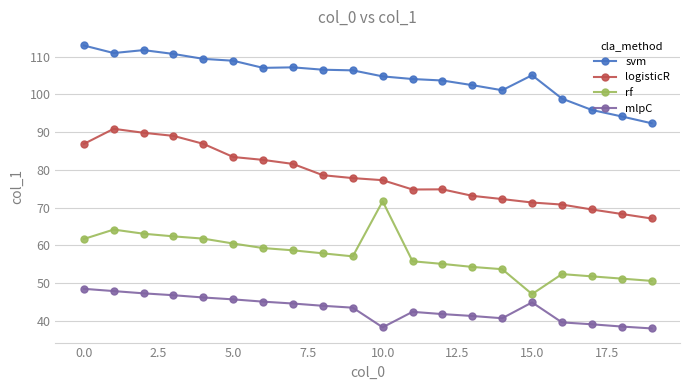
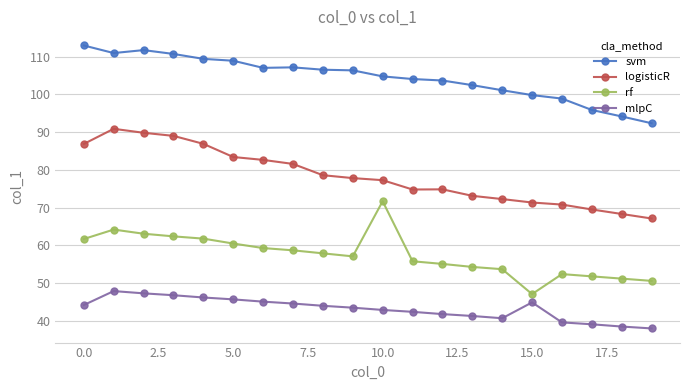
mlpC, 0.0: 49 -> 44
mlpC, 10.0: 38 -> 43
svm, 15.0: 105 -> 100
